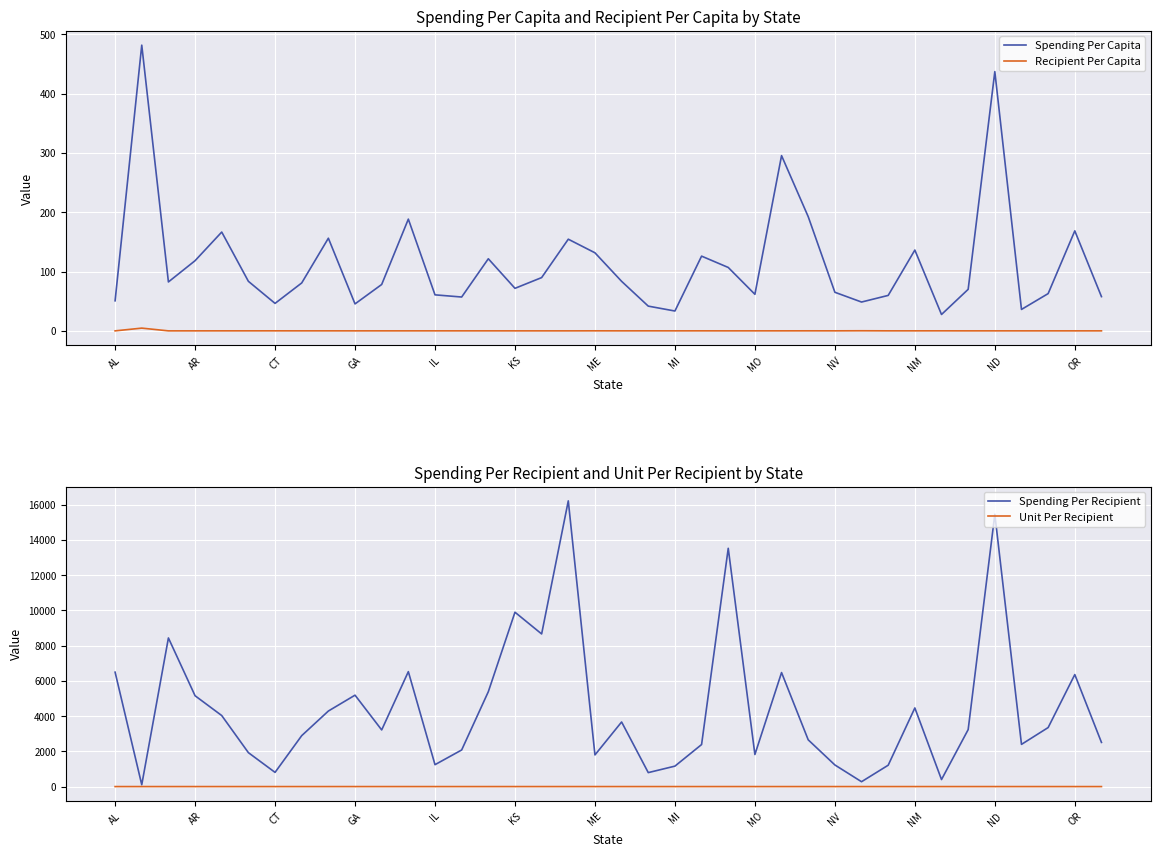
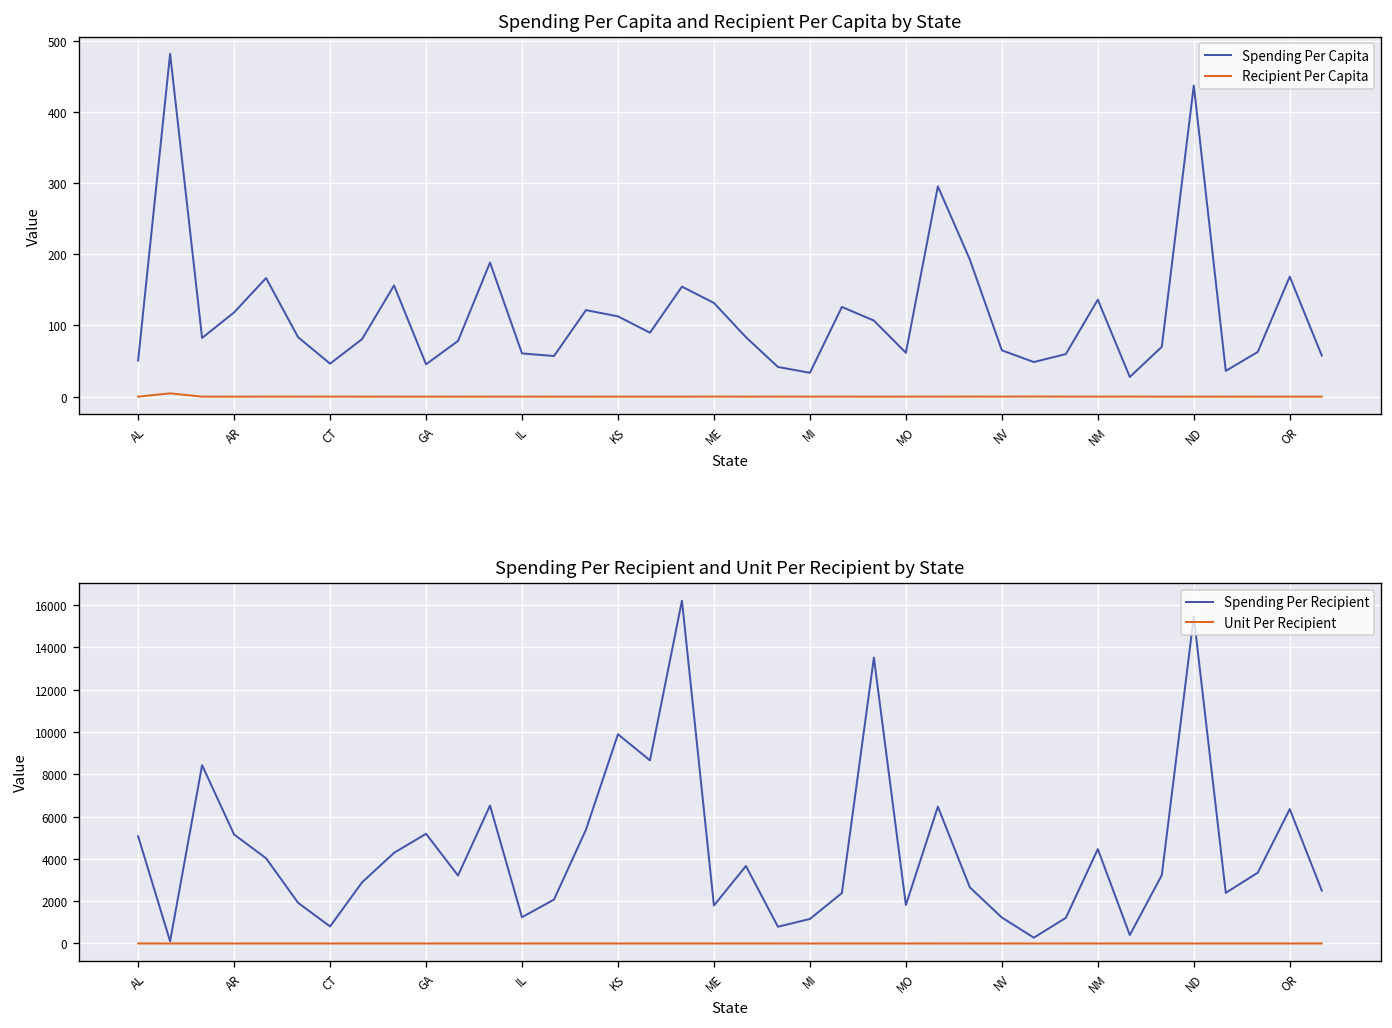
Spending Per Capita and Recipient Per Capita by State, Spending Per Capita, KS: 70 -> 110
Spending Per Recipient and Unit Per Recipient by State, Spending Per Recipient, AL: 6500 -> 5100
